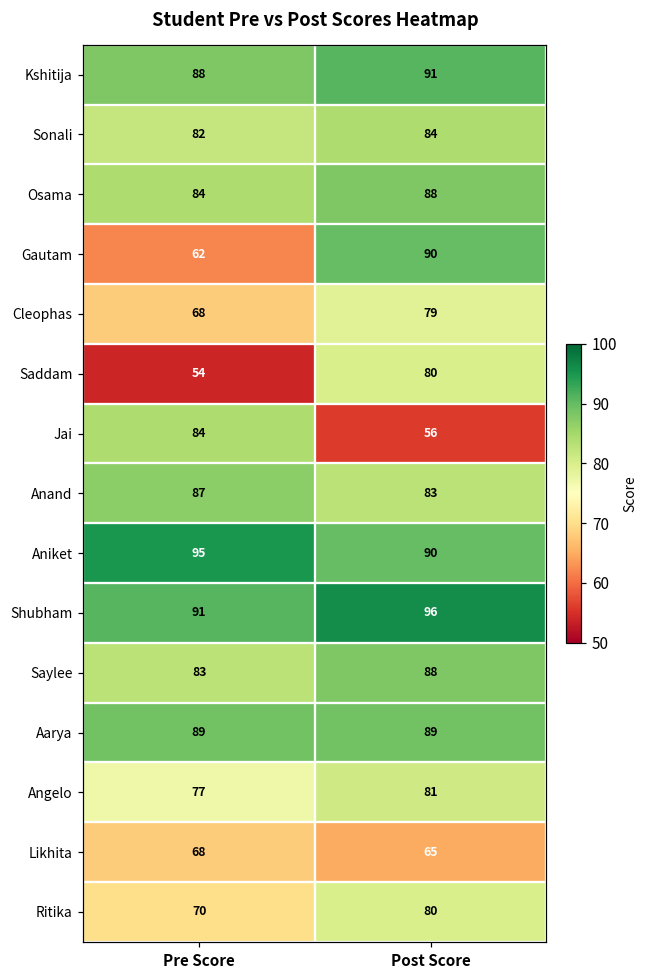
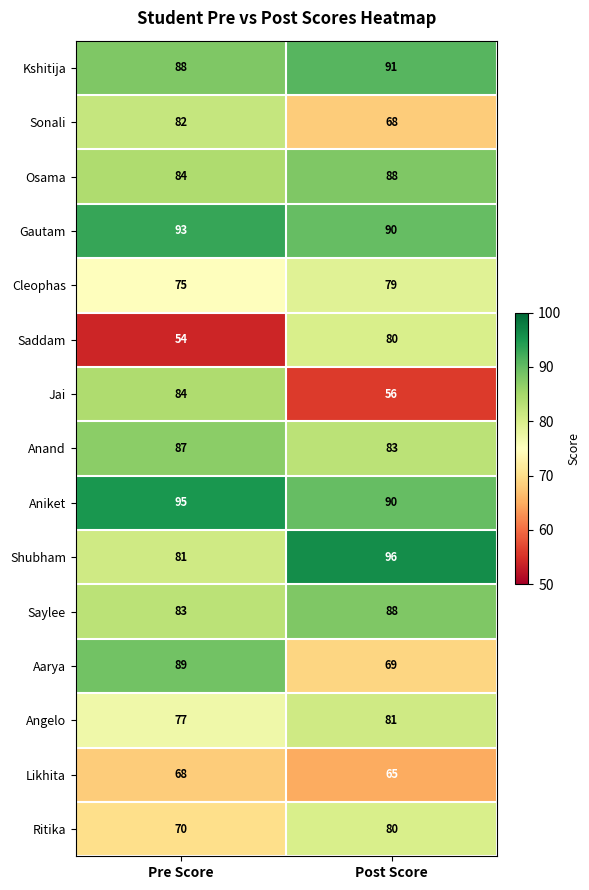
Sonali, Post Score: 84 -> 68
Gautam, Pre Score: 62 -> 93
Cleophas, Pre Score: 68 -> 75
Shubham, Pre Score: 91 -> 81
Aarya, Post Score: 89 -> 69
